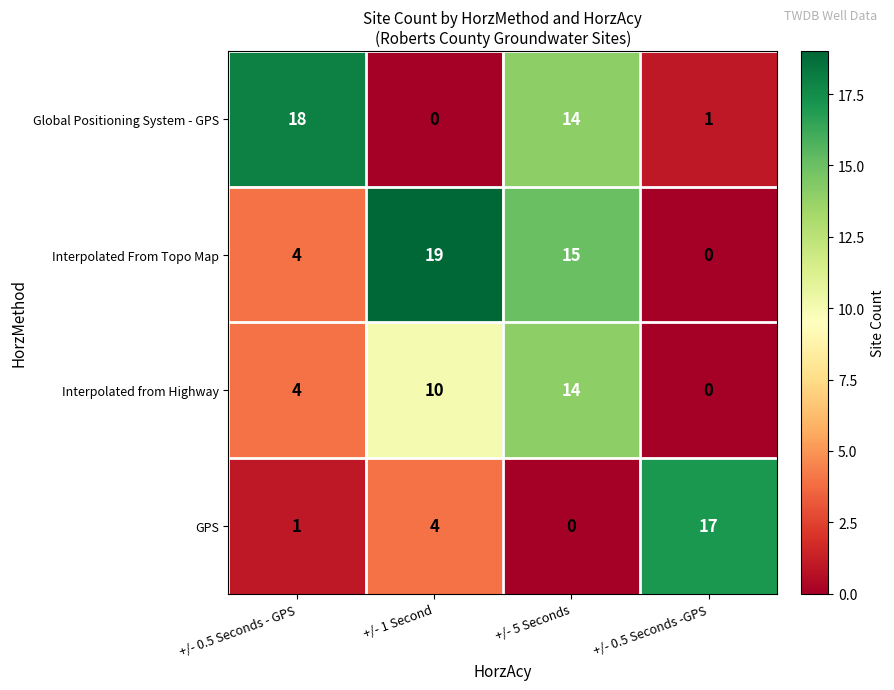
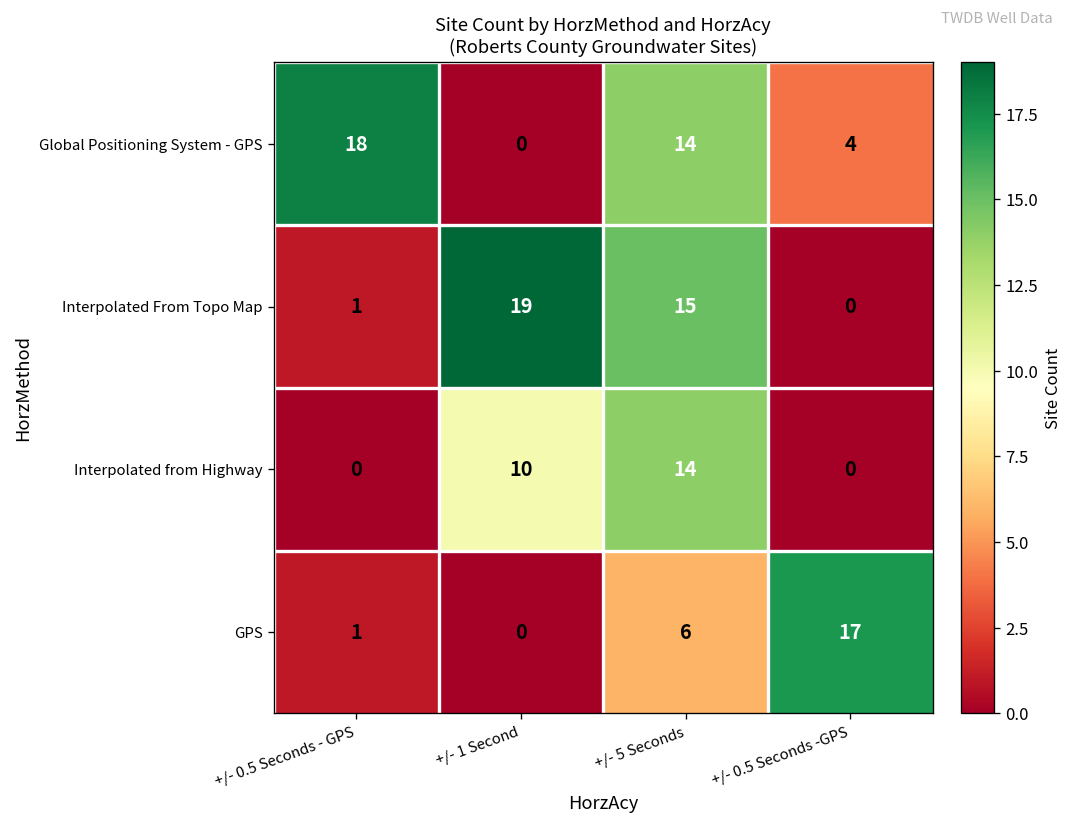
Global Positioning System - GPS, +/- 0.5 Seconds -GPS: 1 -> 4
Interpolated From Topo Map, +/- 0.5 Seconds - GPS: 4 -> 1
Interpolated from Highway, +/- 0.5 Seconds - GPS: 4 -> 0
GPS, +/- 1 Second: 4 -> 0
GPS, +/- 5 Seconds: 0 -> 6
